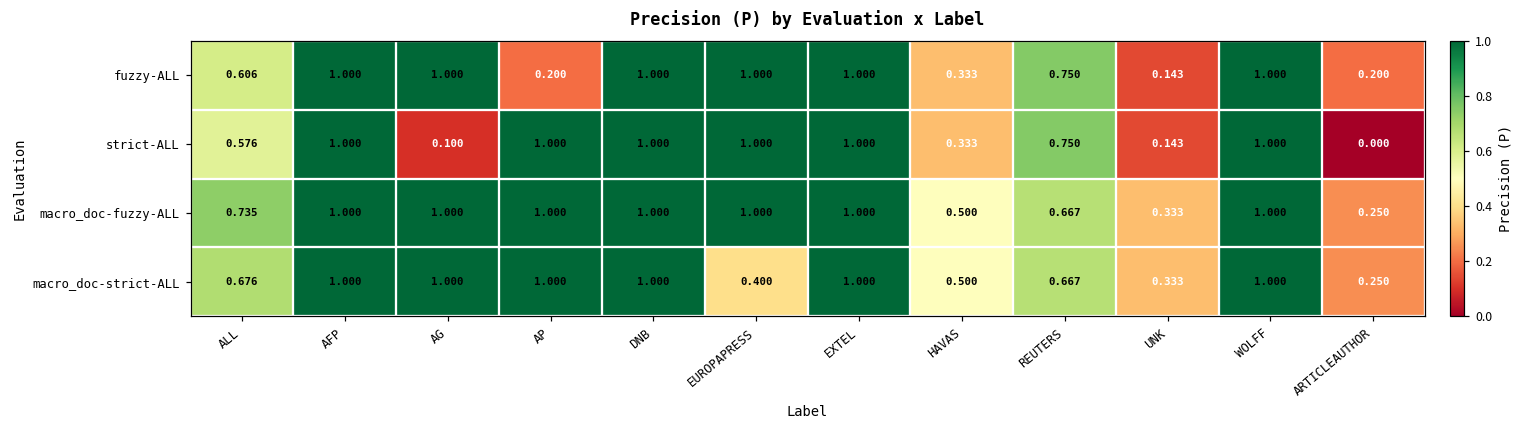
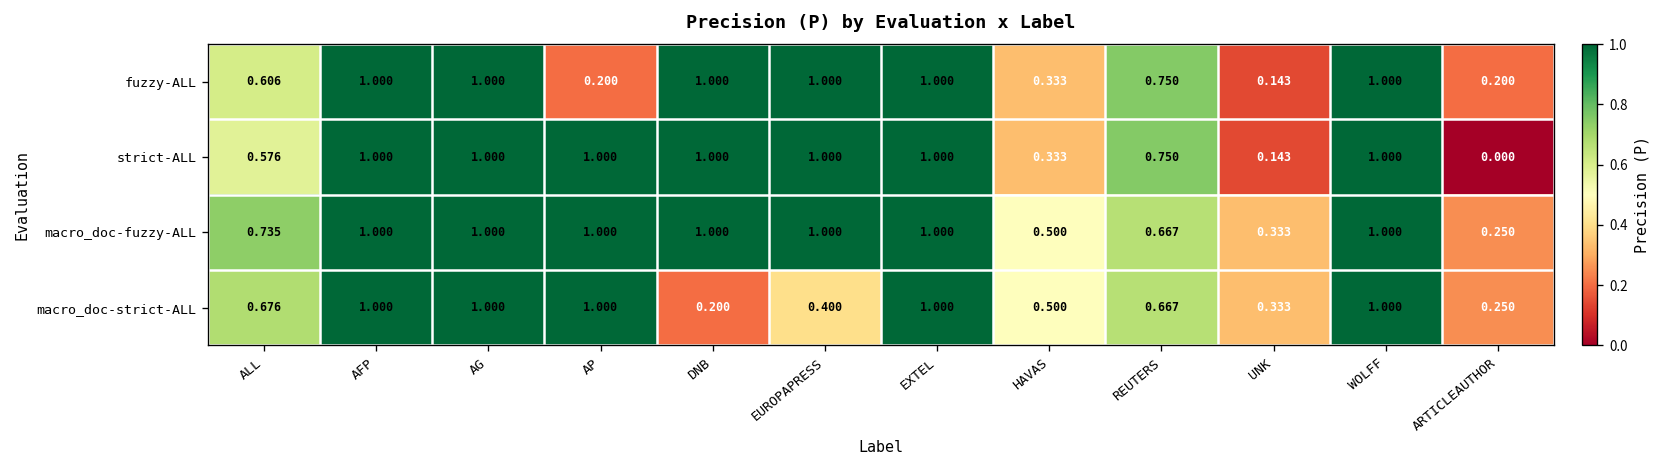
strict-ALL, AG: 0.100 -> 1.000
macro_doc-strict-ALL, DNB: 1.000 -> 0.200
